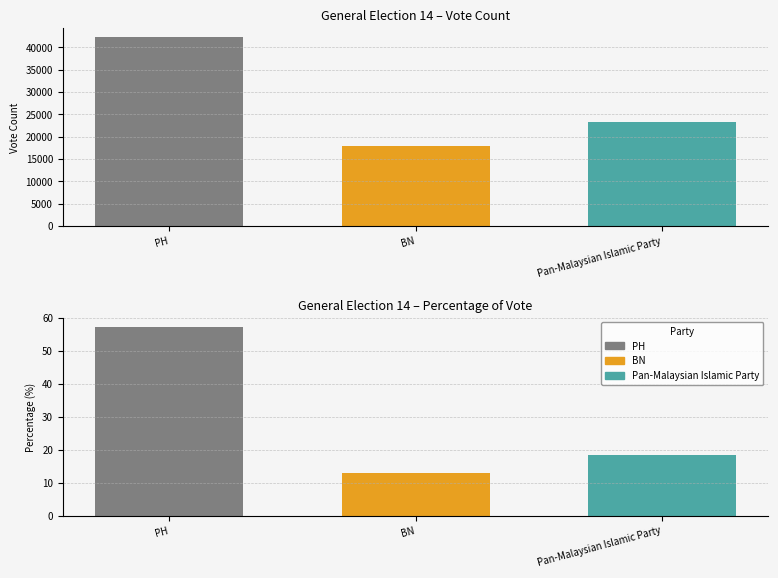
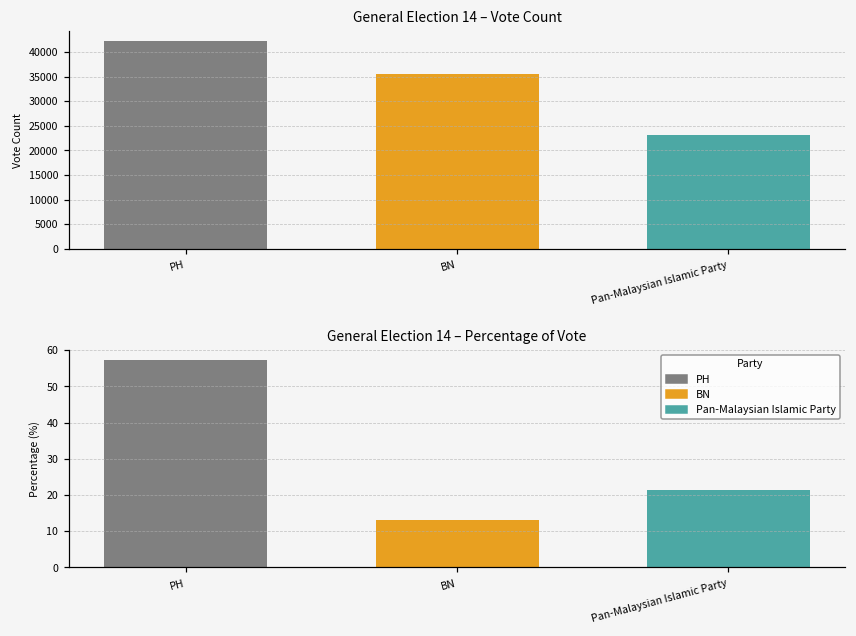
General Election 14 – Vote Count, BN: 18000 -> 35000
General Election 14 – Percentage of Vote, Pan-Malaysian Islamic Party: 18 -> 21
